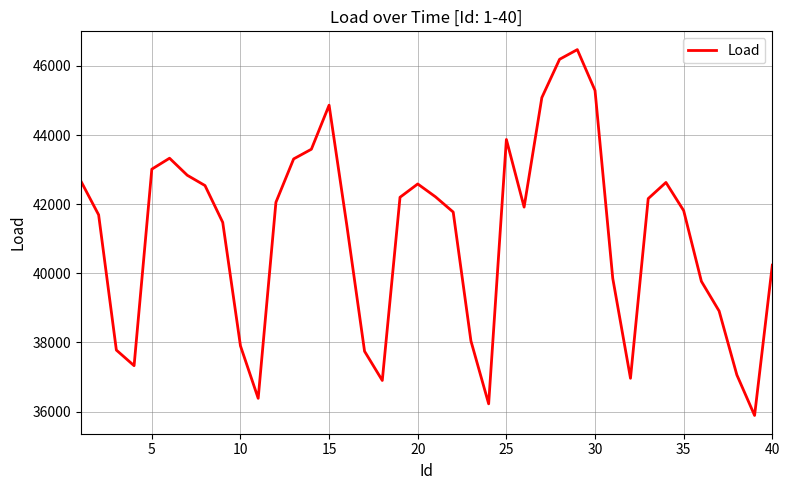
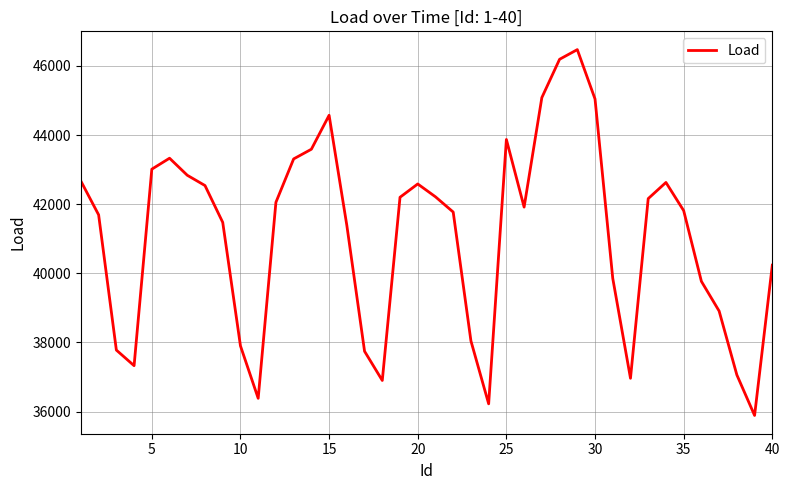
15: 44900 -> 44600
30: 45300 -> 45000
